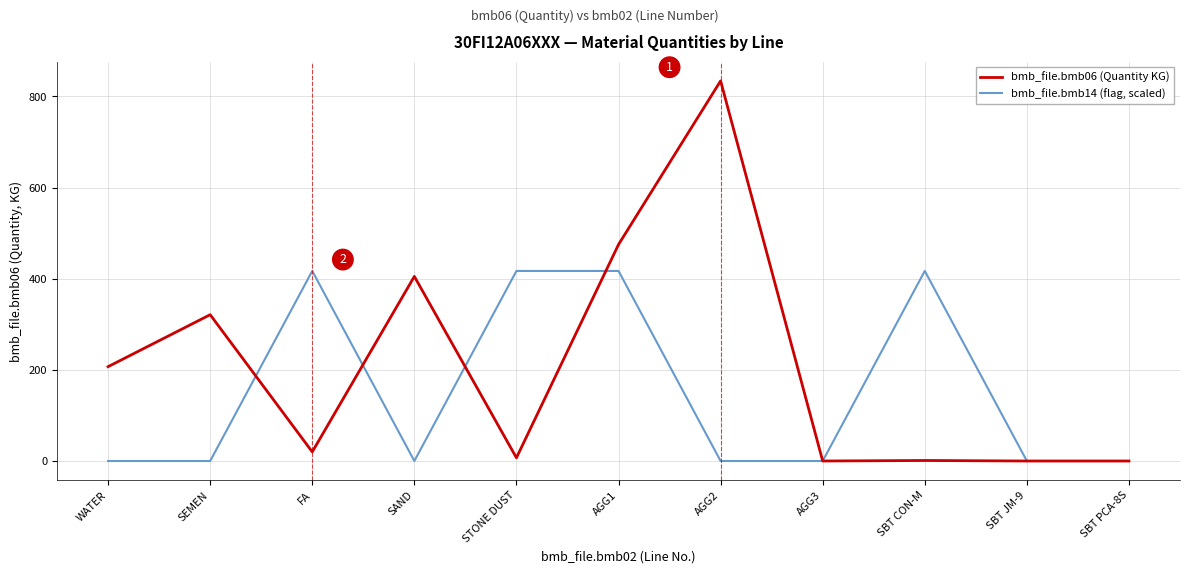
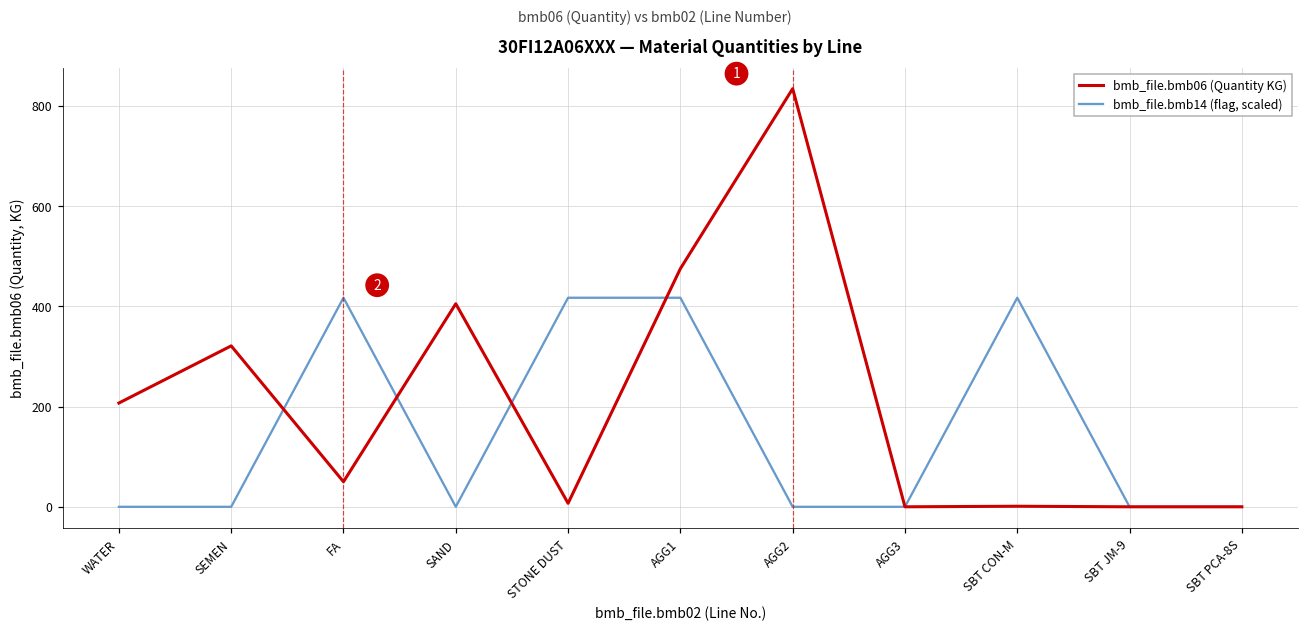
bmb_file.bmb06 (Quantity KG), FA: 20 -> 50
